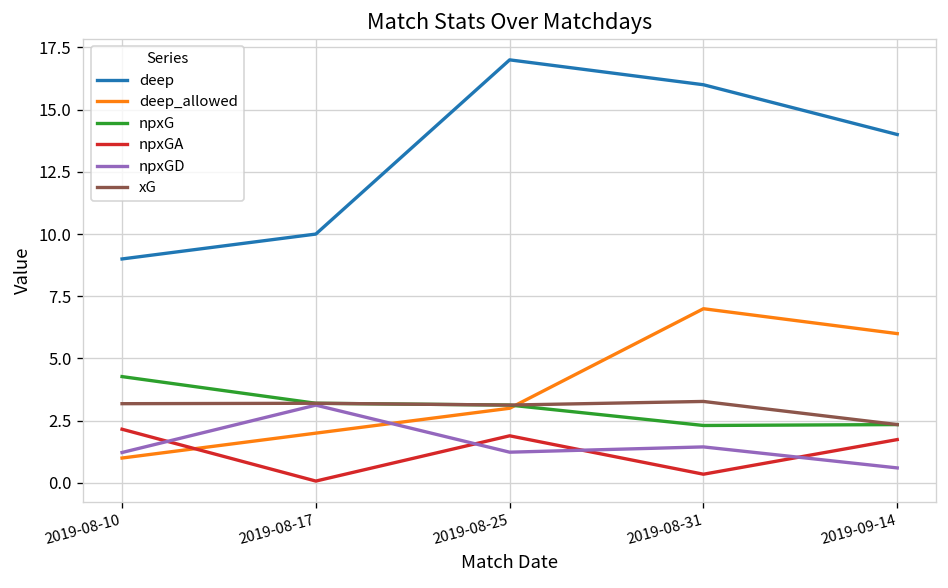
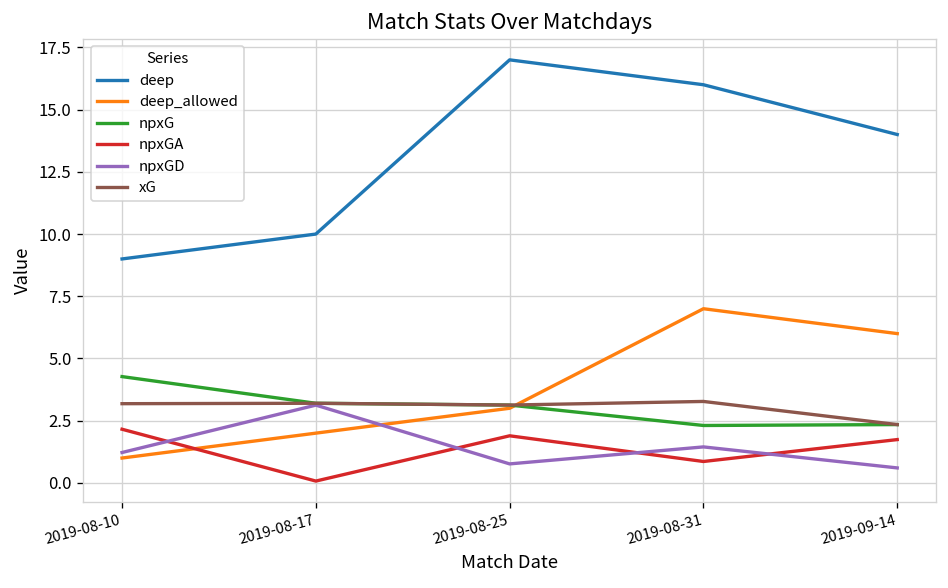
npxGD, 2019-08-25: 1.2 -> 0.8
npxGA, 2019-08-31: 0.3 -> 0.9
